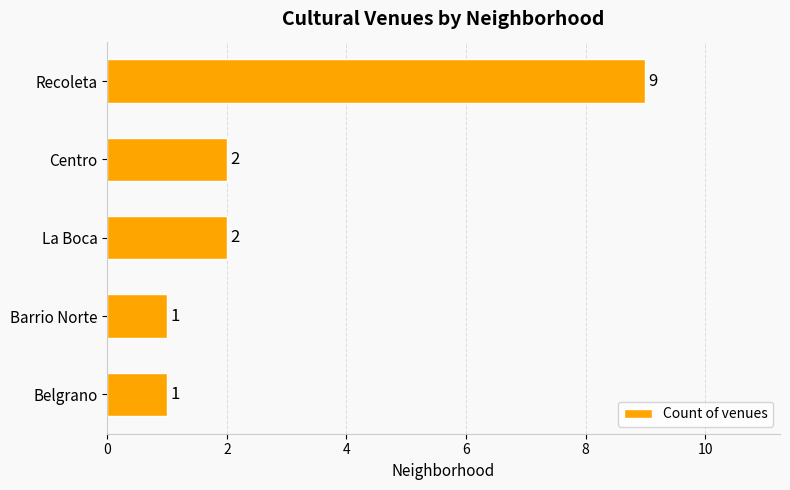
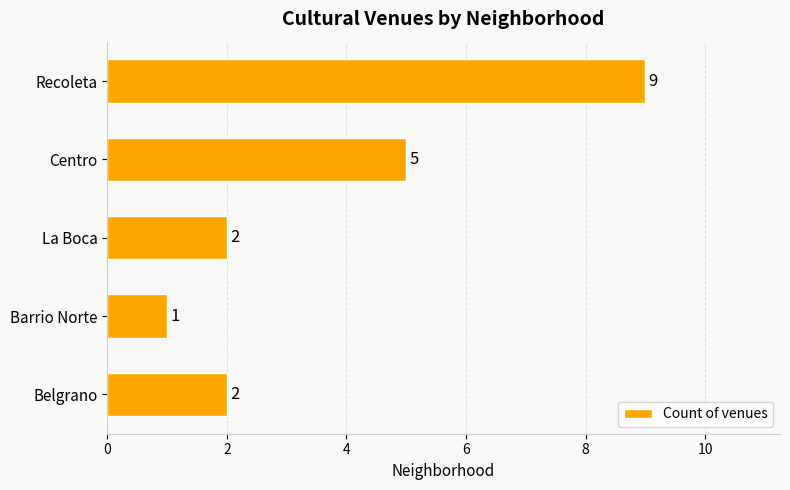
Centro: 2 -> 5
Belgrano: 1 -> 2
